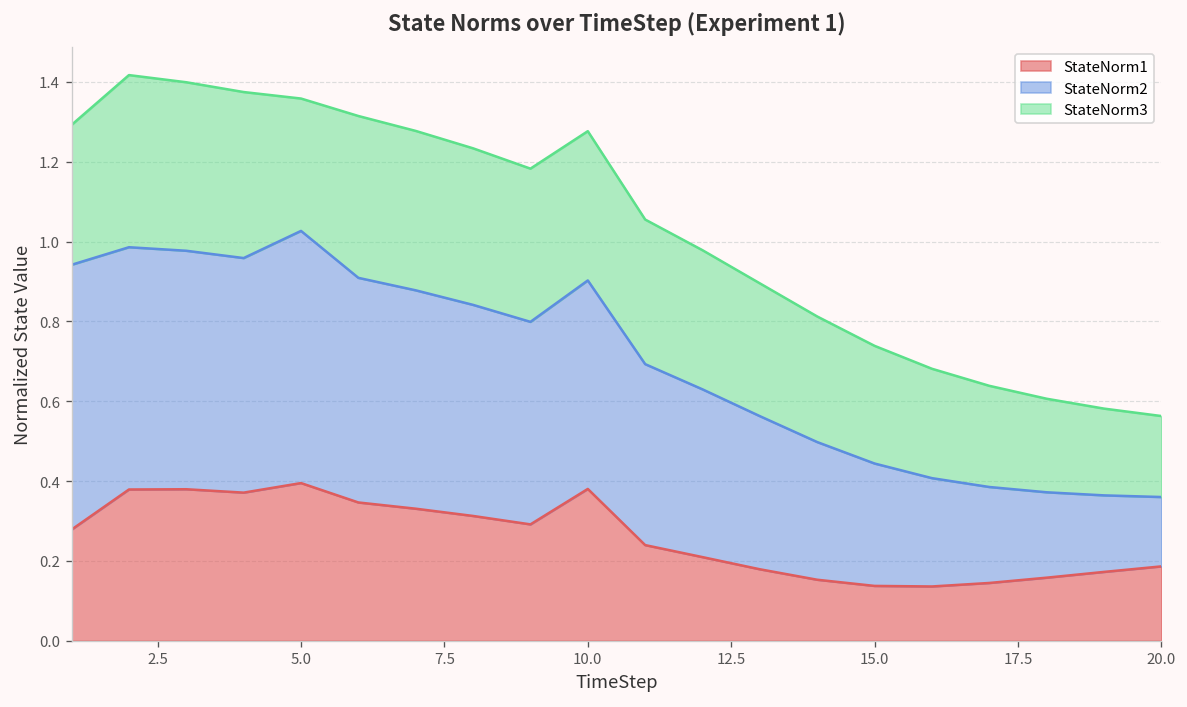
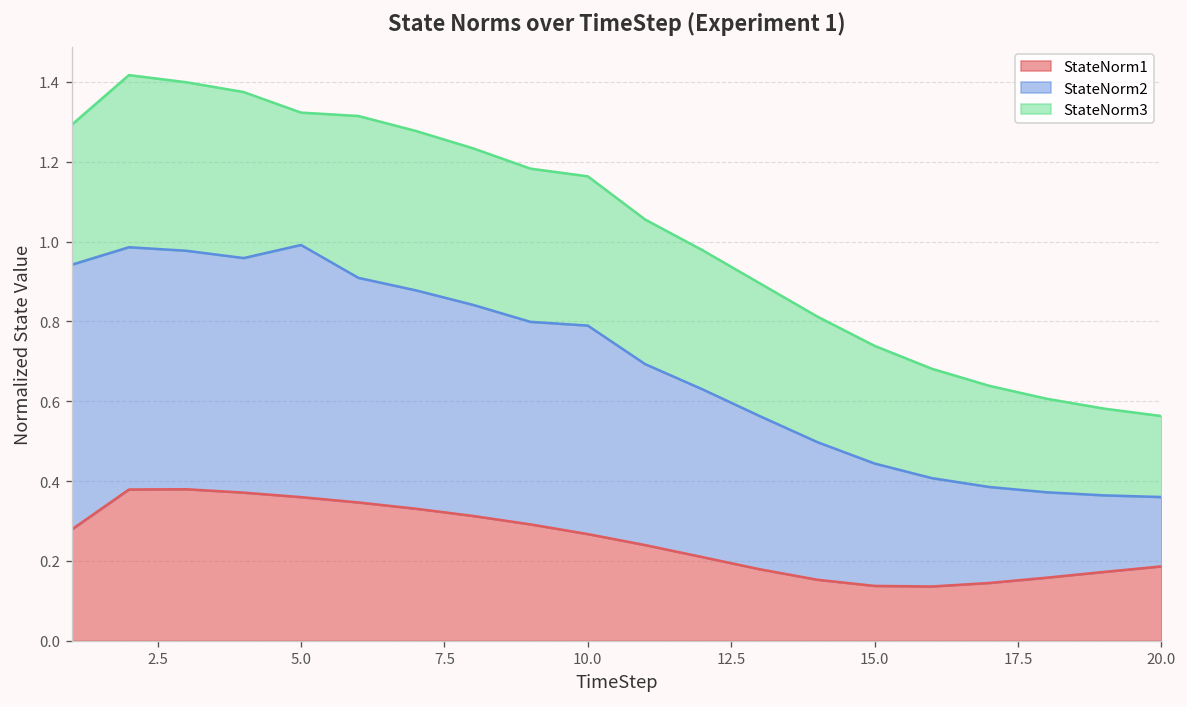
StateNorm1, 5.0: 0.39 -> 0.36
StateNorm1, 10.0: 0.38 -> 0.27
